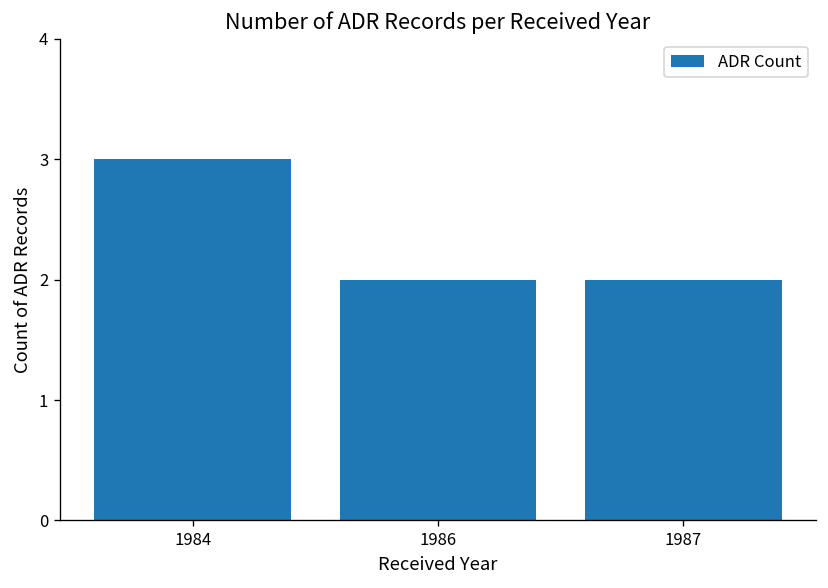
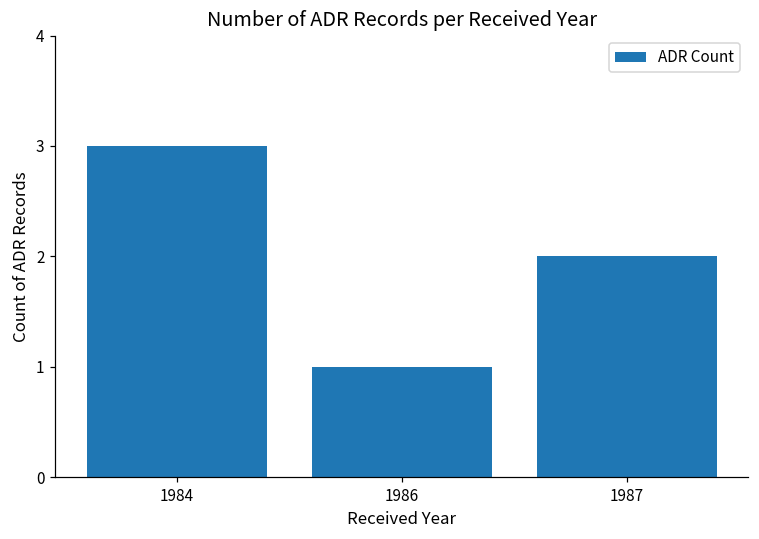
1986: 2 -> 1
